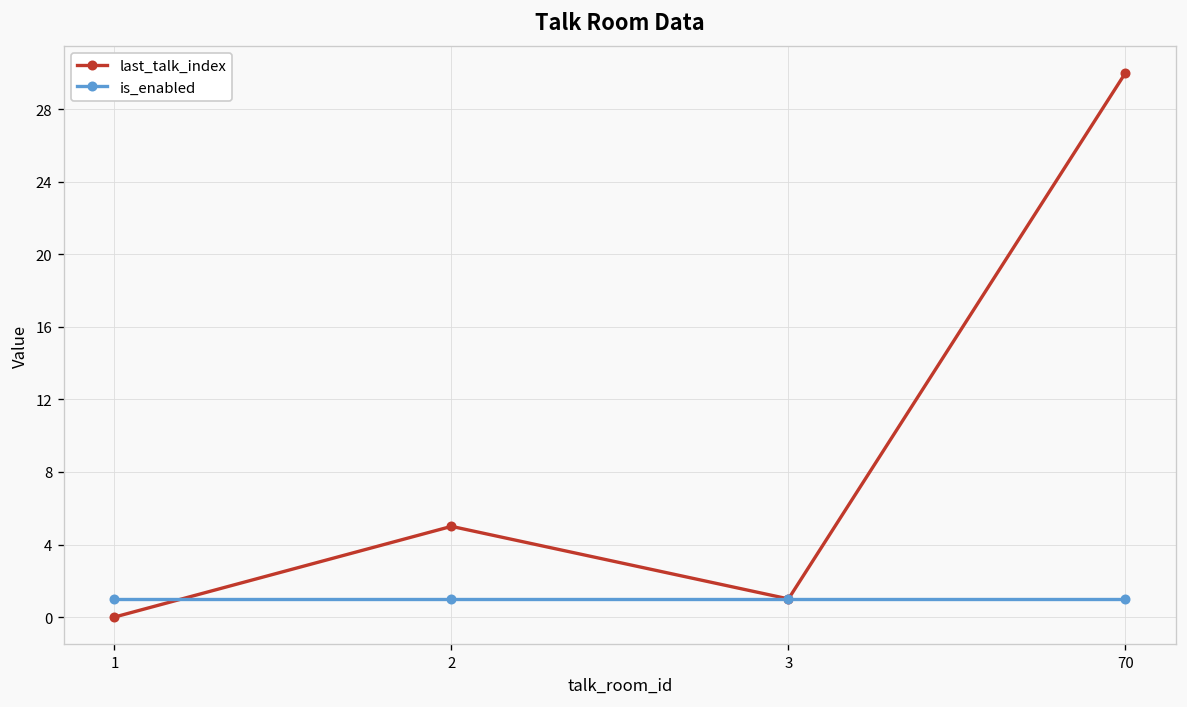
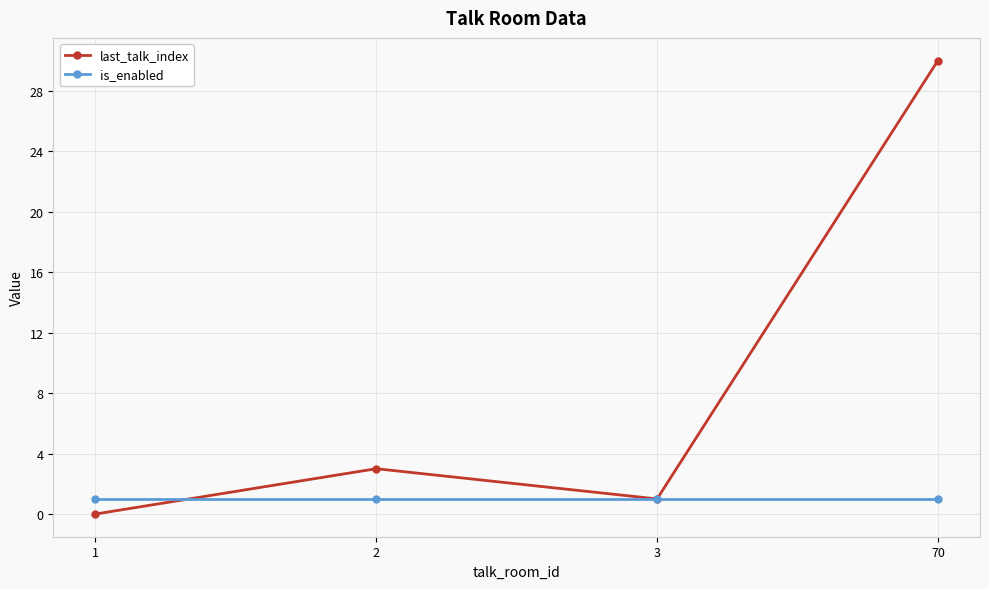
last_talk_index, 2: 5 -> 3
